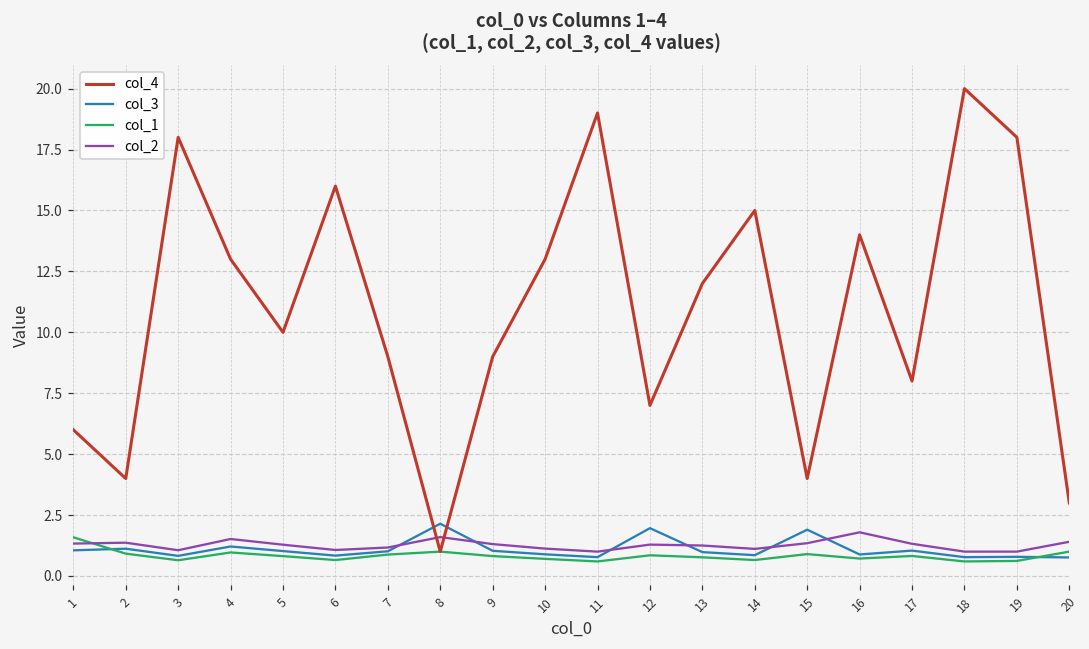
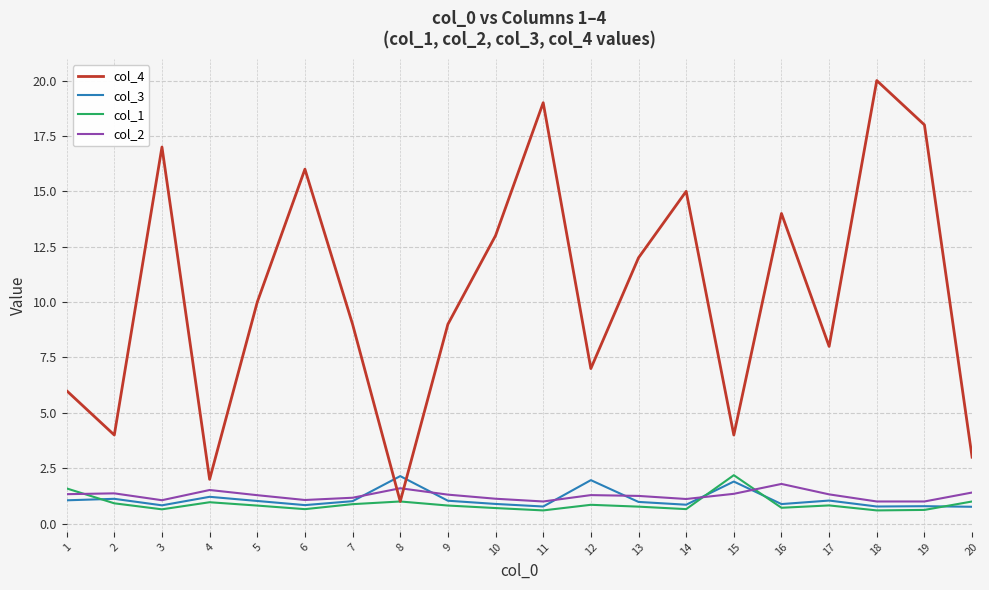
col_4, 3: 18 -> 17
col_4, 4: 13 -> 2
col_1, 15: 0.9 -> 2.2
